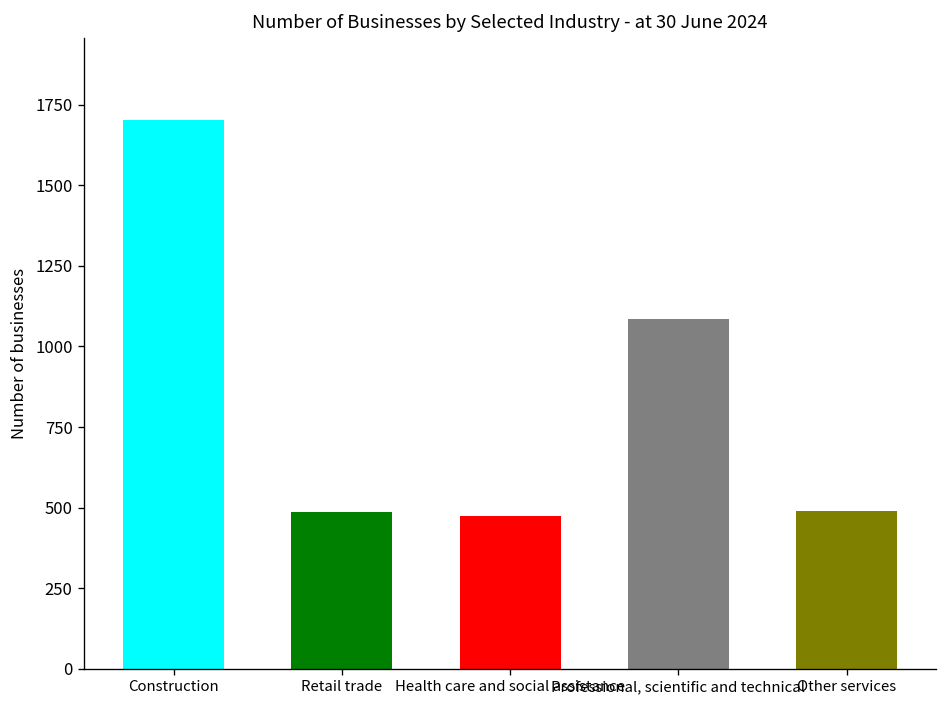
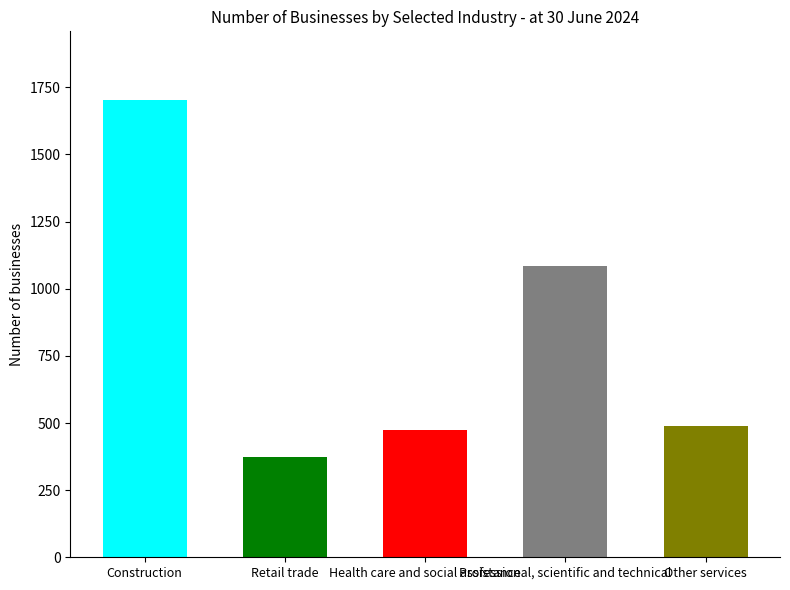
Retail trade: 490 -> 370
